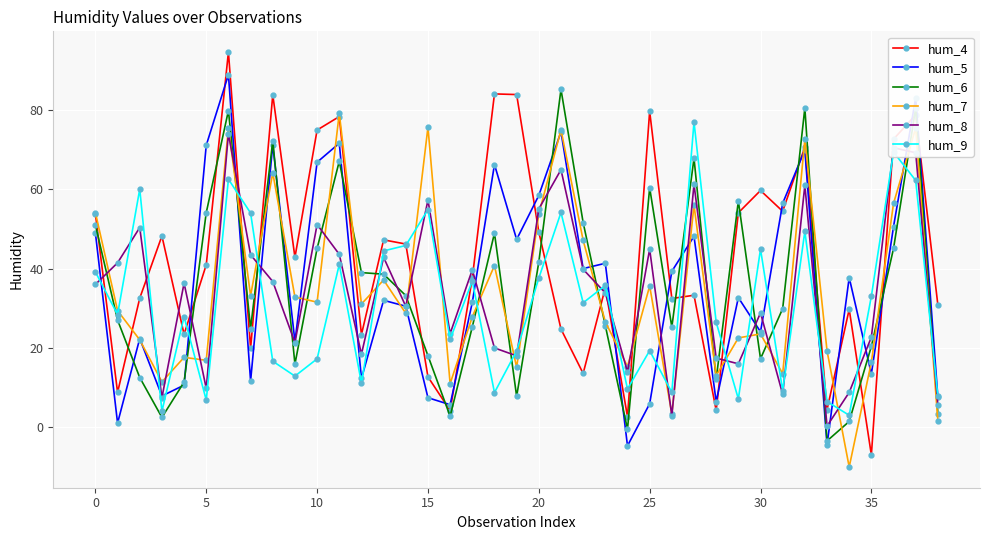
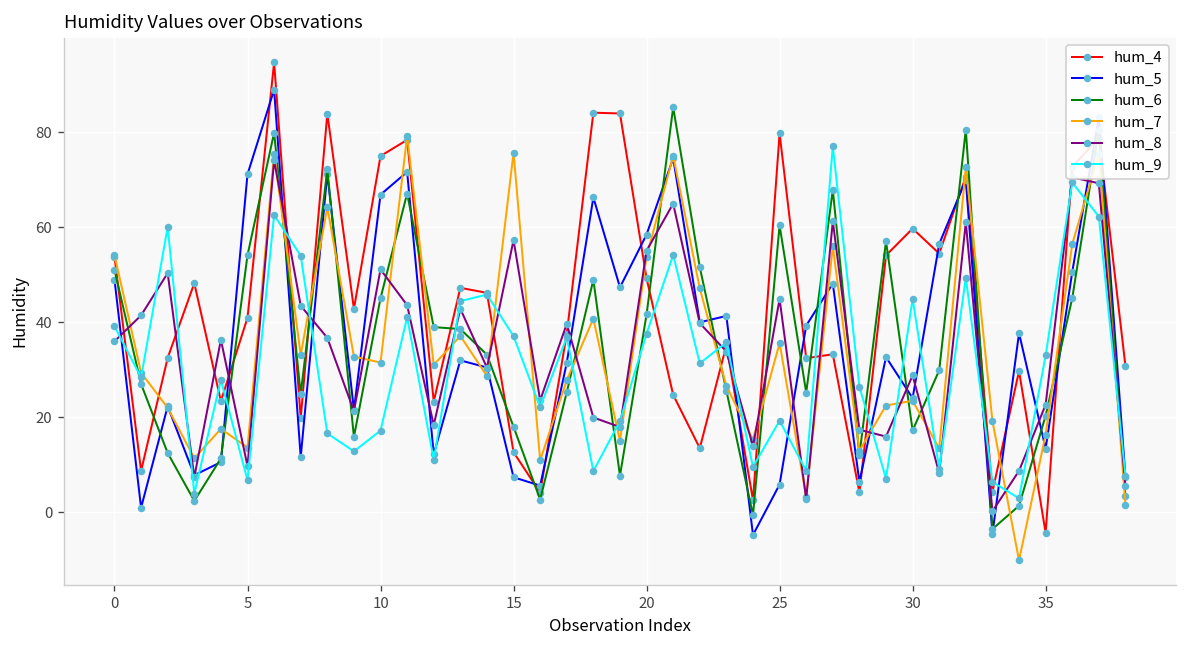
hum_7, 5: 17 -> 14
hum_9, 15: 55 -> 37
hum_4, 35: -7 -> -4
